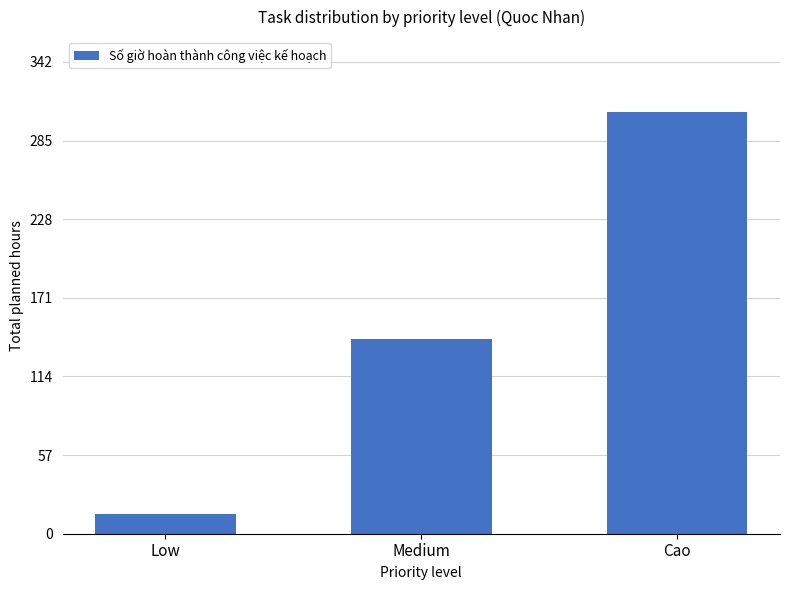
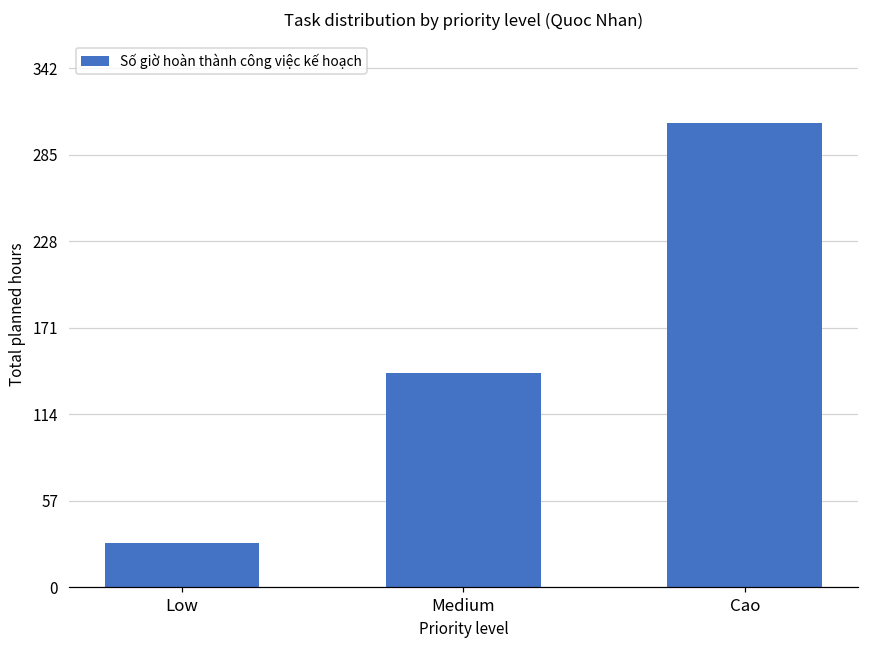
Low: 14 -> 29
